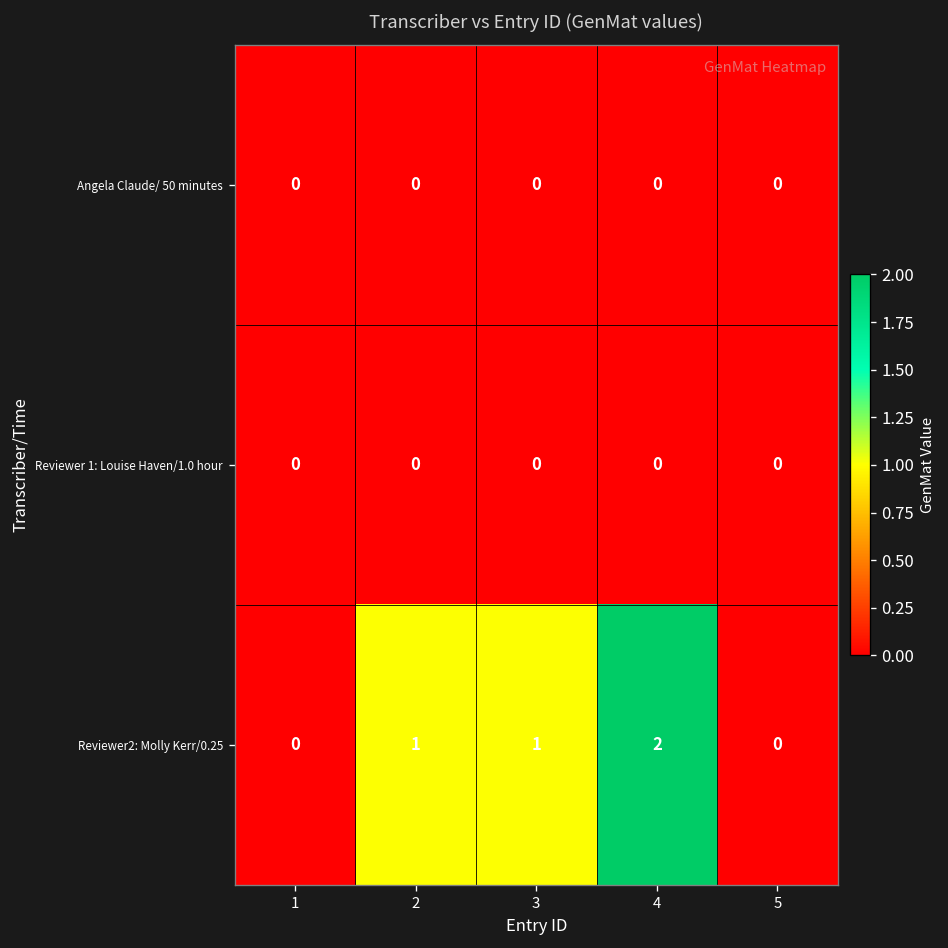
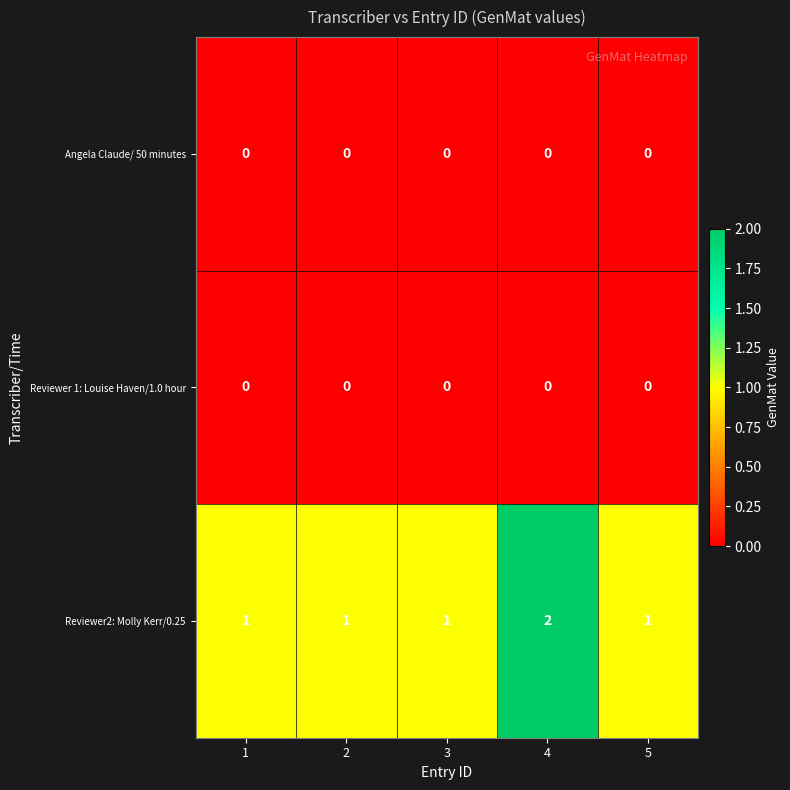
Reviewer2: Molly Kerr/0.25, 1: 0 -> 1
Reviewer2: Molly Kerr/0.25, 5: 0 -> 1
